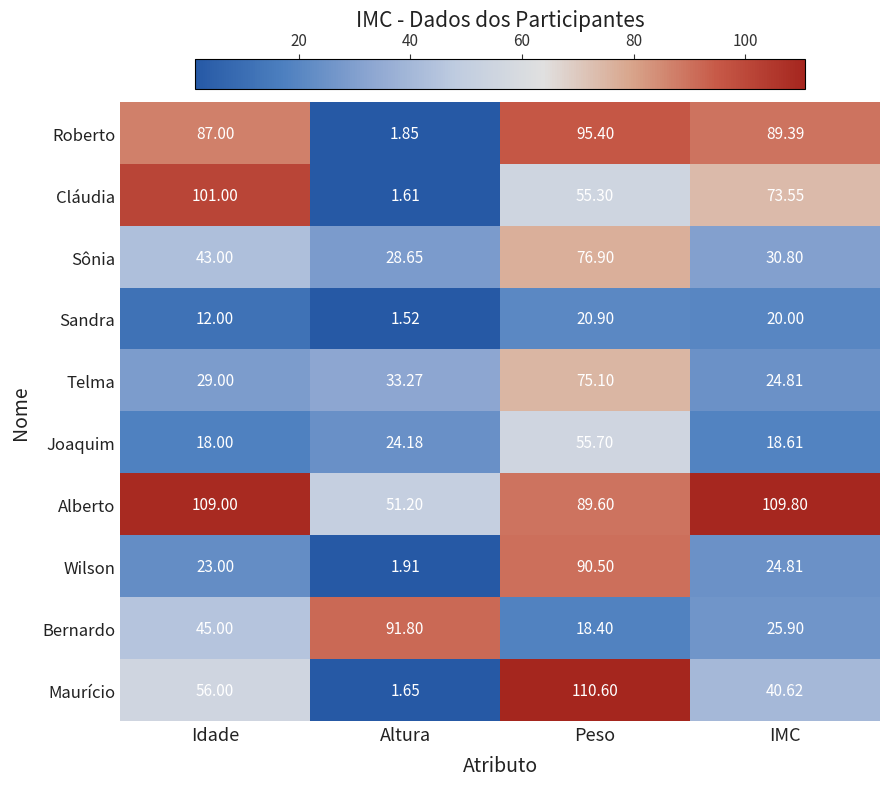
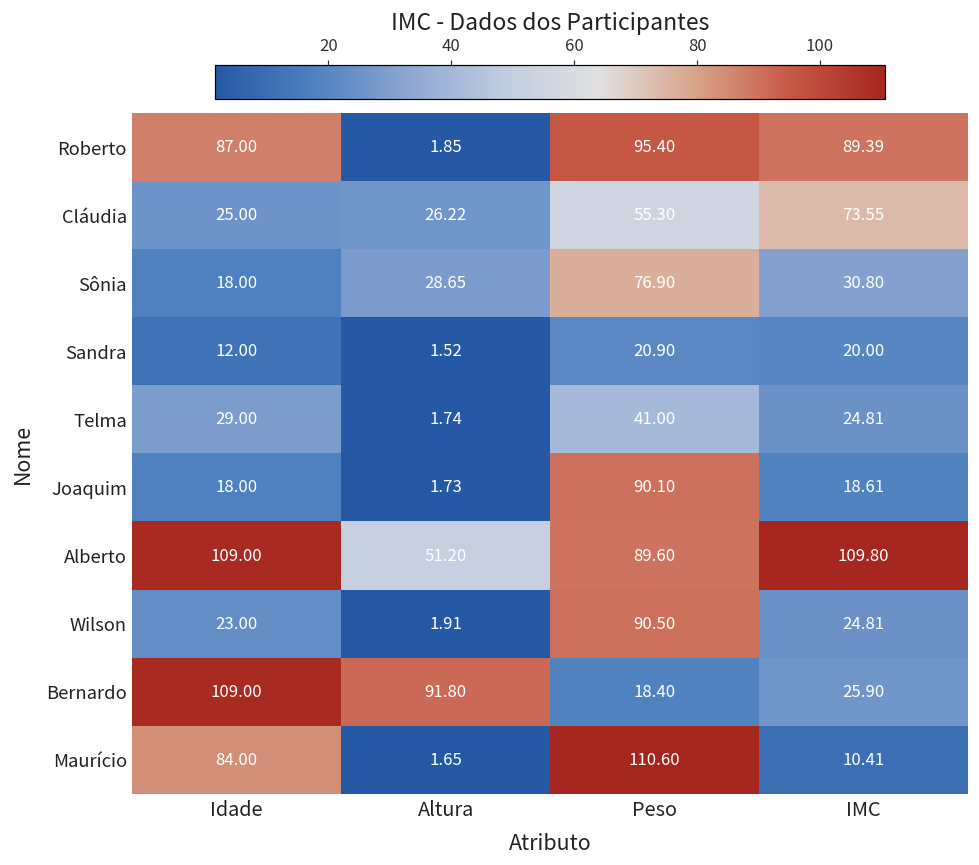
Cláudia, Idade: 101.00 -> 25.00
Cláudia, Altura: 1.61 -> 26.22
Sônia, Idade: 43.00 -> 18.00
Telma, Altura: 33.27 -> 1.74
Telma, Peso: 75.10 -> 41.00
Joaquim, Altura: 24.18 -> 1.73
Joaquim, Peso: 55.70 -> 90.10
Bernardo, Idade: 45.00 -> 109.00
Maurício, Idade: 56.00 -> 84.00
Maurício, IMC: 40.62 -> 10.41
